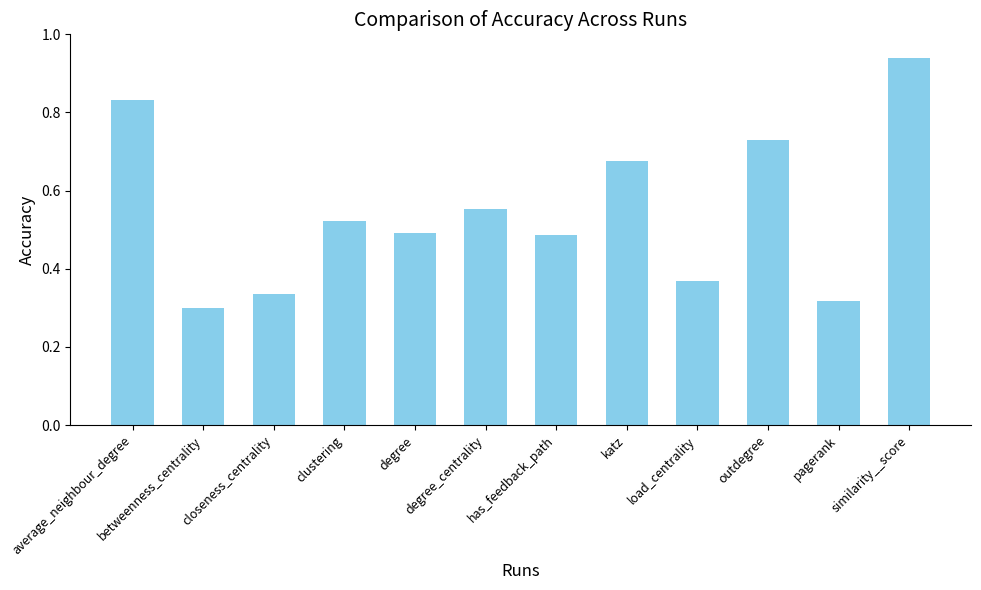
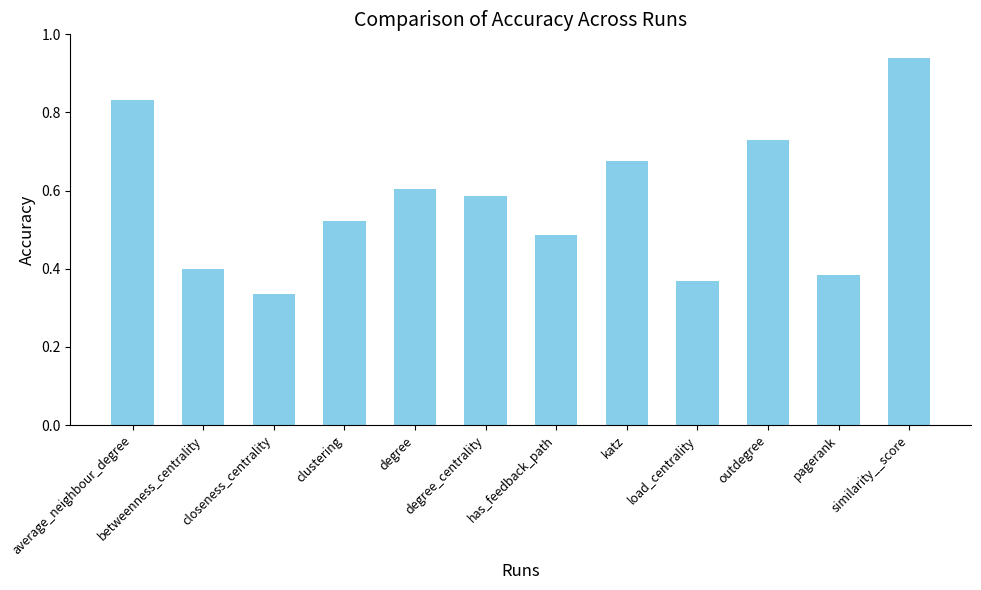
betweenness_centrality: 0.3 -> 0.4
degree: 0.49 -> 0.61
degree_centrality: 0.55 -> 0.59
pagerank: 0.32 -> 0.38
